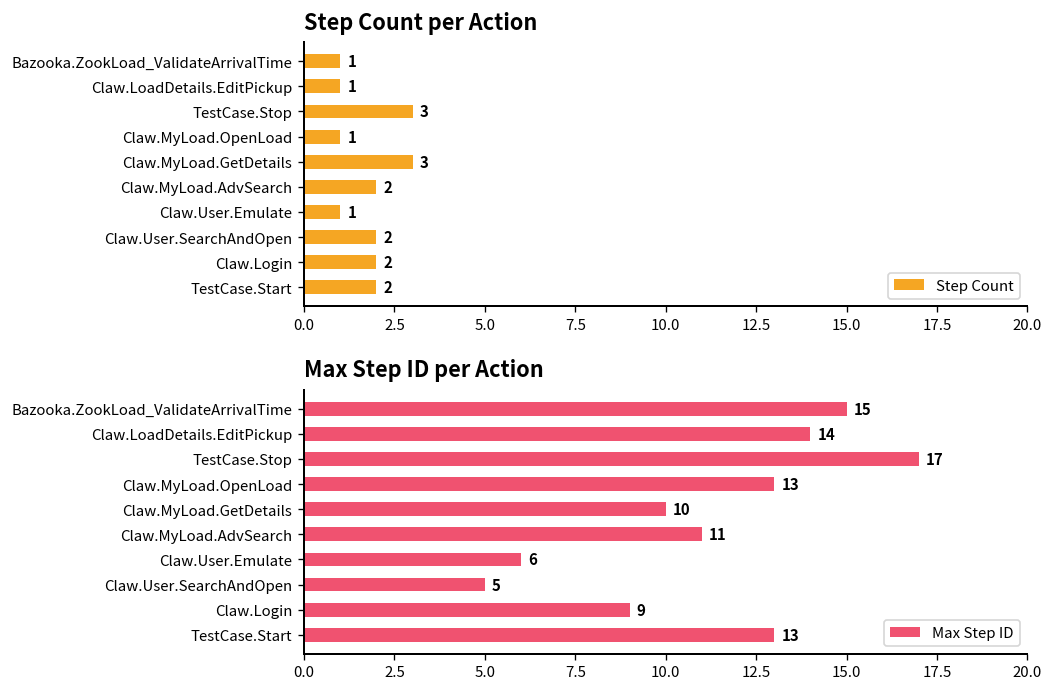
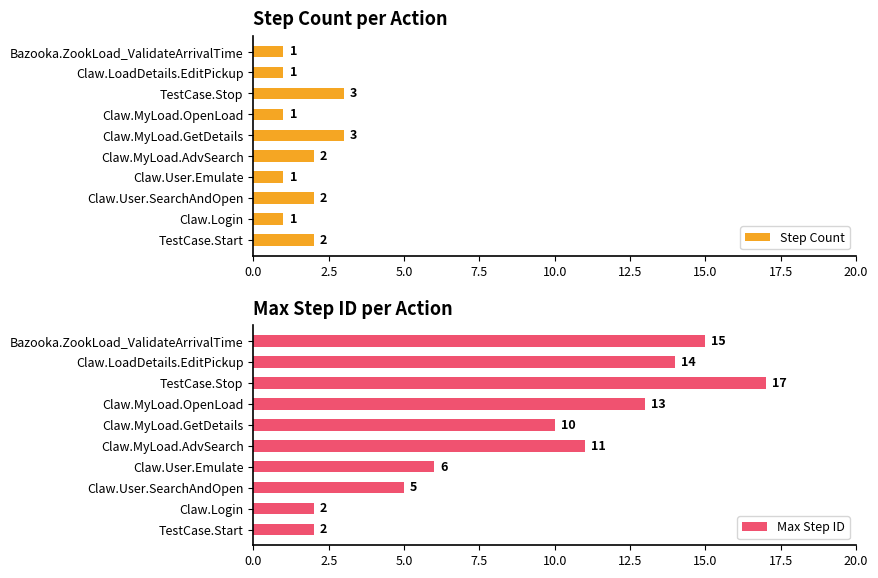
Step Count per Action, Claw.Login: 2 -> 1
Max Step ID per Action, Claw.Login: 9 -> 2
Max Step ID per Action, TestCase.Start: 13 -> 2
